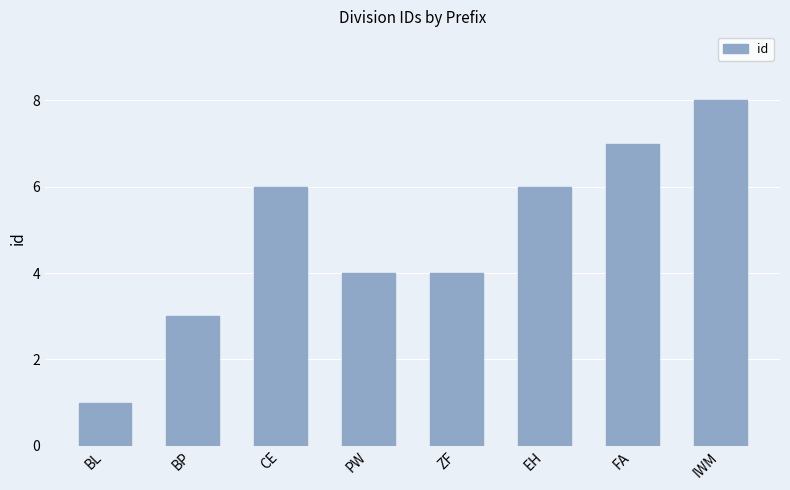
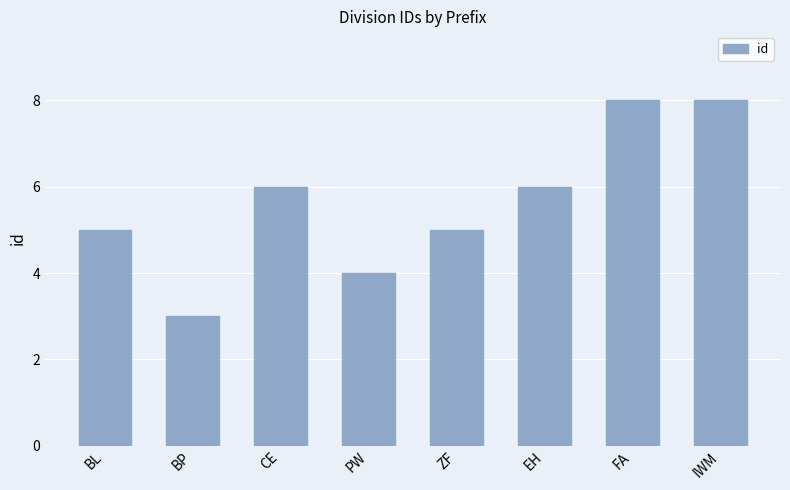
BL: 1 -> 5
ZF: 4 -> 5
FA: 7 -> 8
